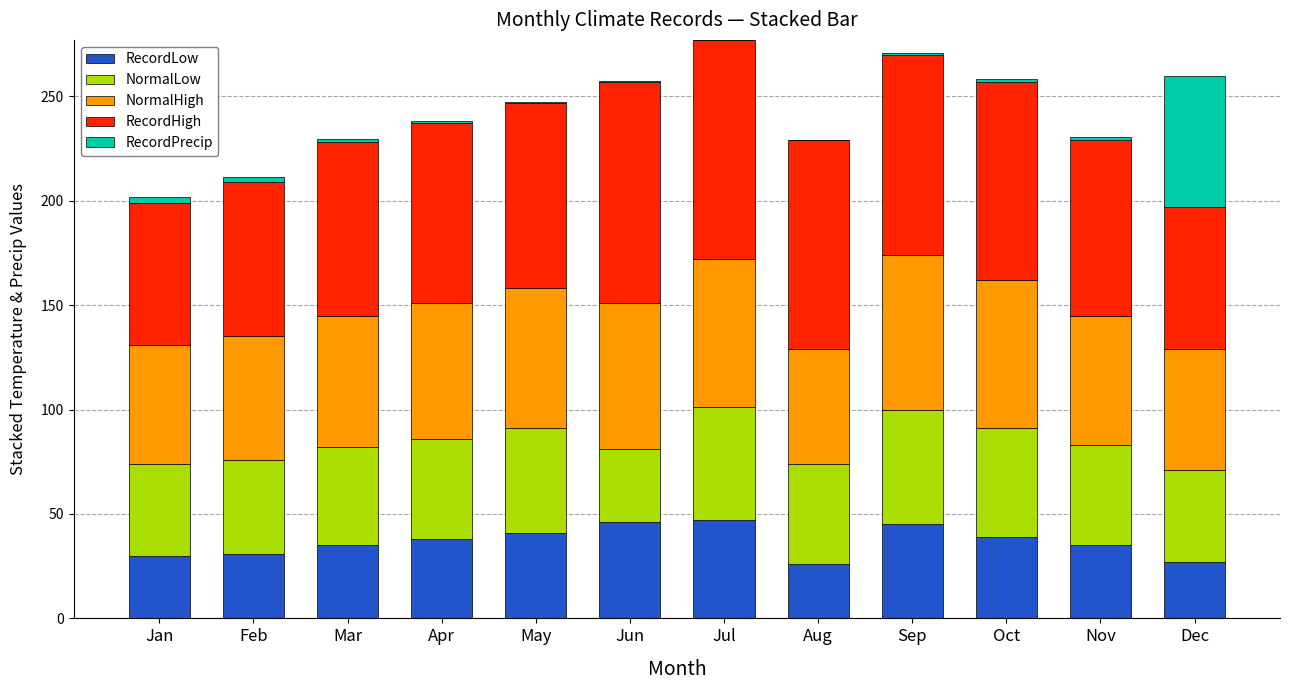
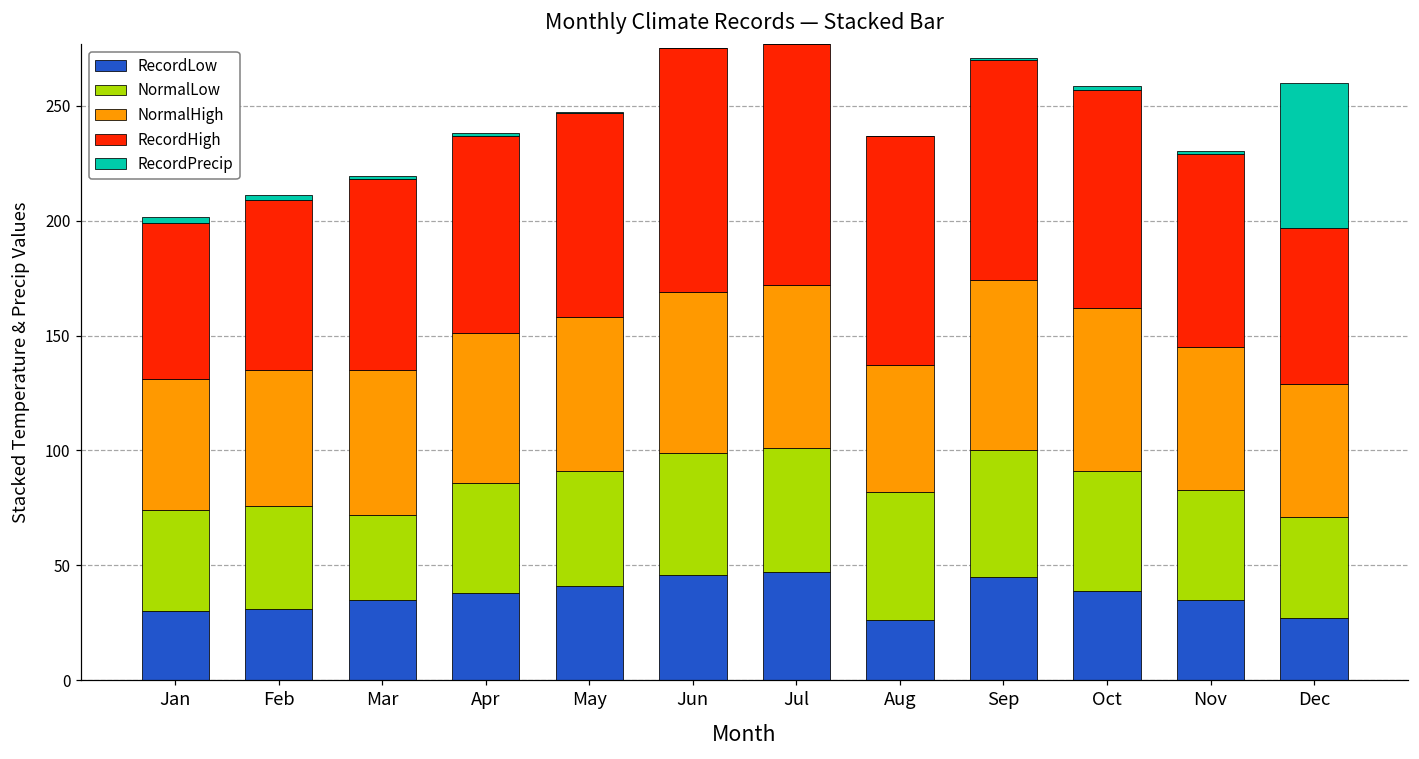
NormalLow, Mar: 47 -> 37
NormalLow, Jun: 35 -> 53
NormalLow, Aug: 48 -> 56
